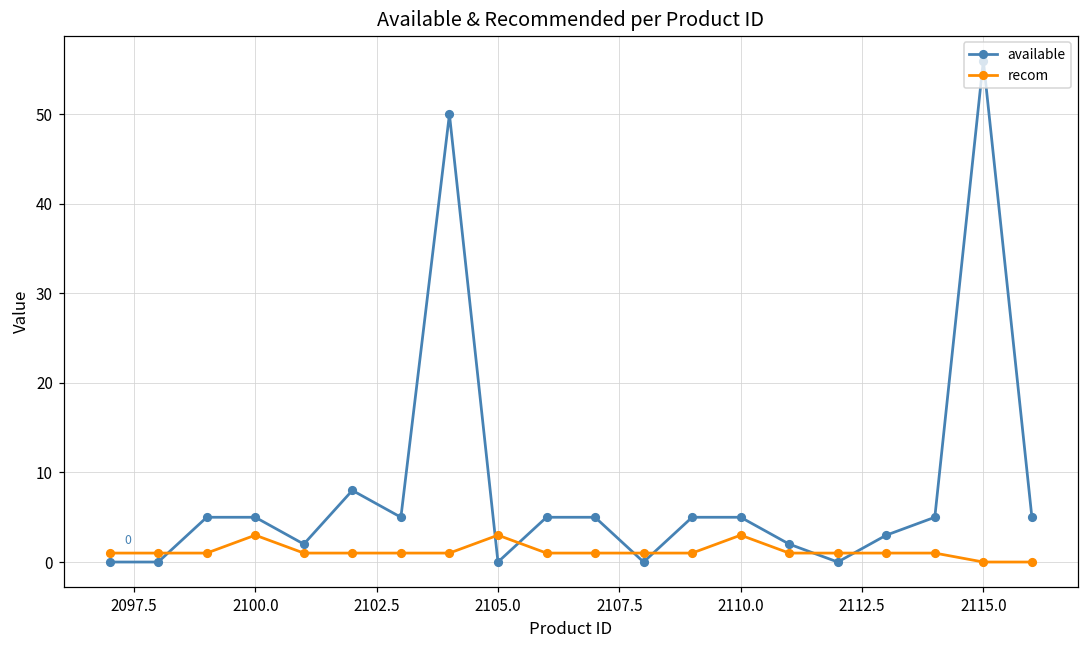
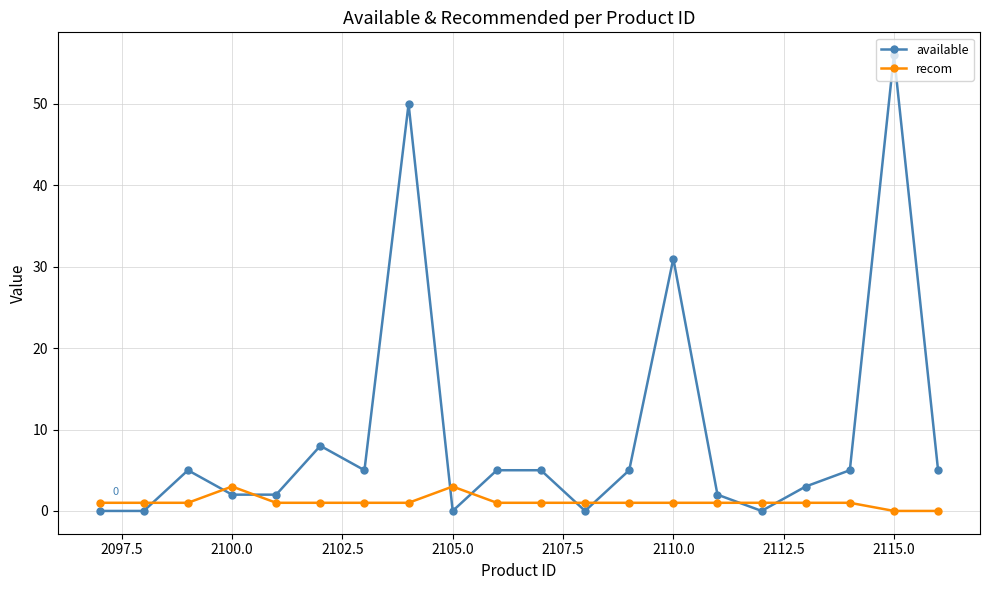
available, 2100.0: 5 -> 2
available, 2110.0: 5 -> 31
recom, 2110.0: 3 -> 1
